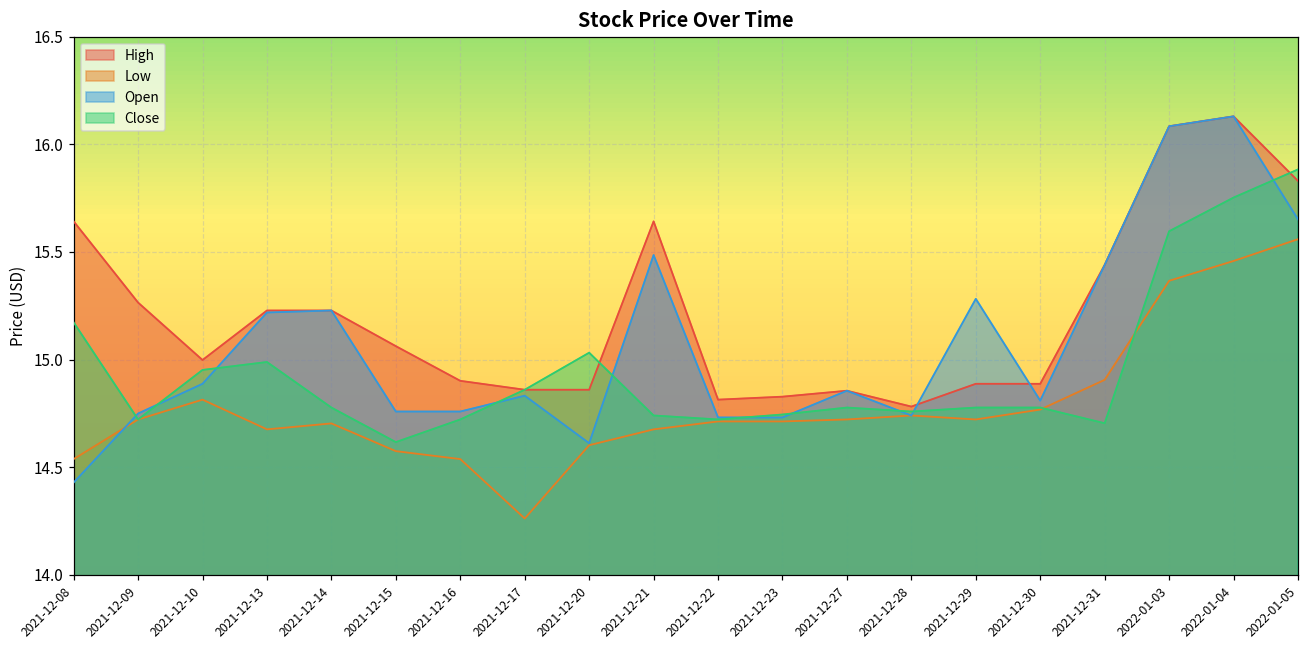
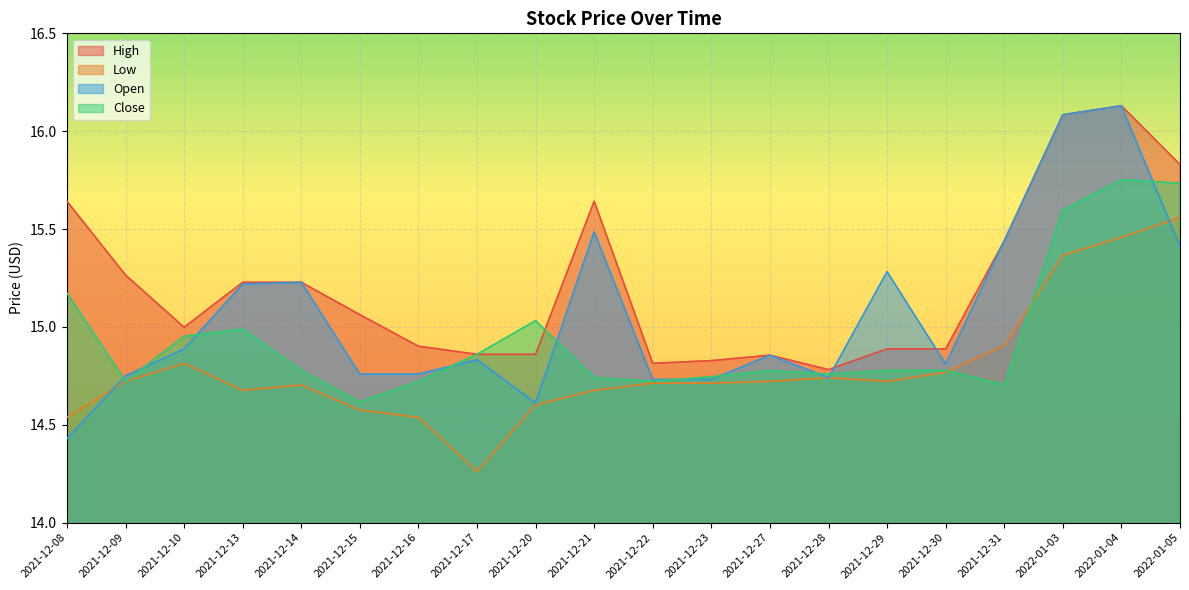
Open, 2022-01-05: 15.65 -> 15.41
Close, 2022-01-05: 15.88 -> 15.73
